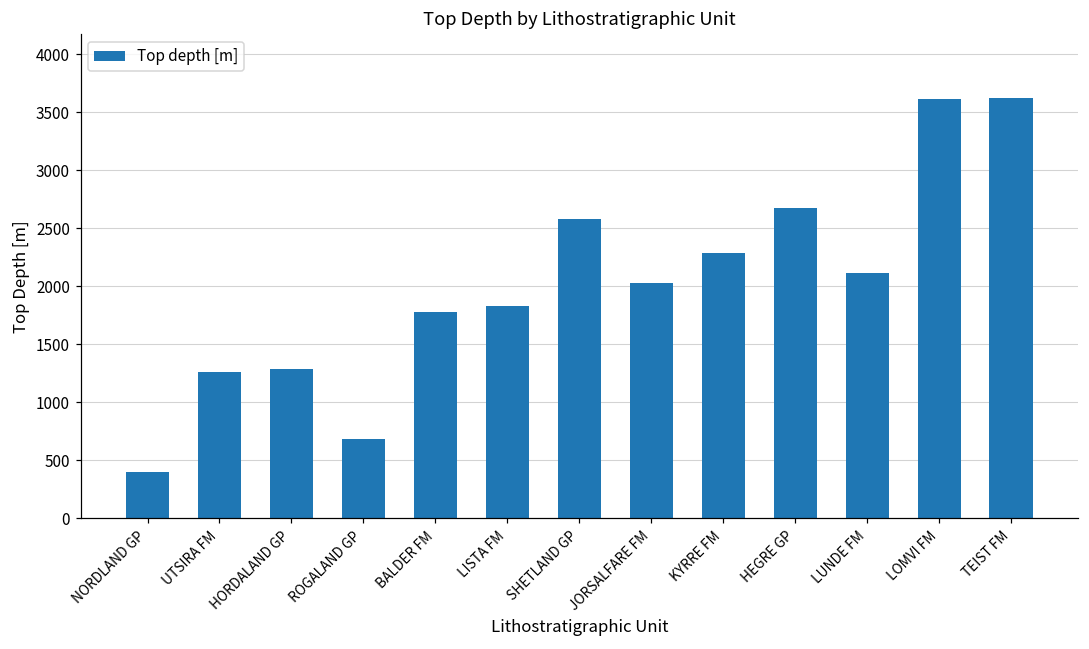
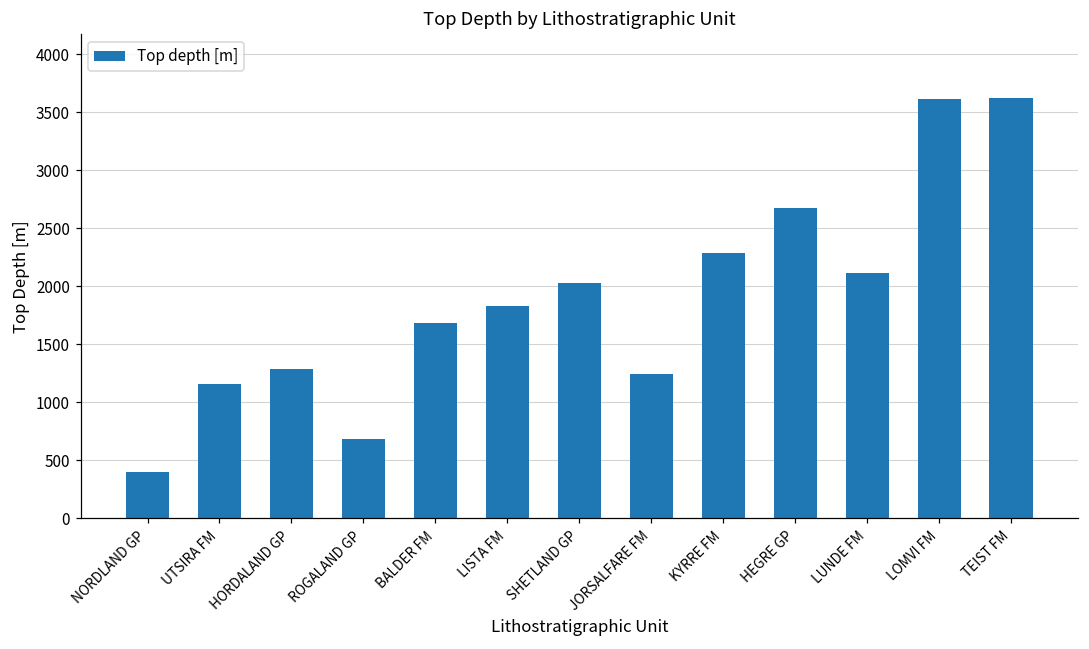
UTSIRA FM: 1260 -> 1160
BALDER FM: 1780 -> 1690
SHETLAND GP: 2580 -> 2030
JORSALFARE FM: 2030 -> 1250
